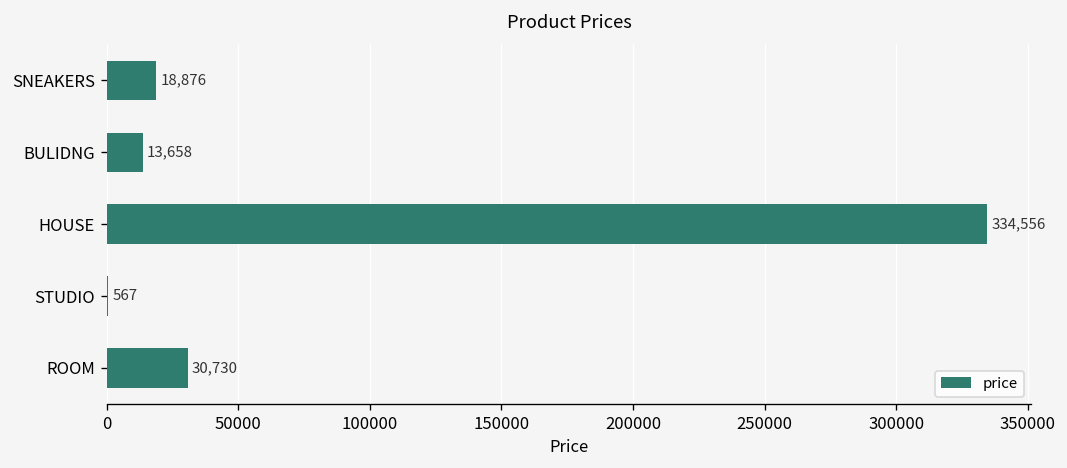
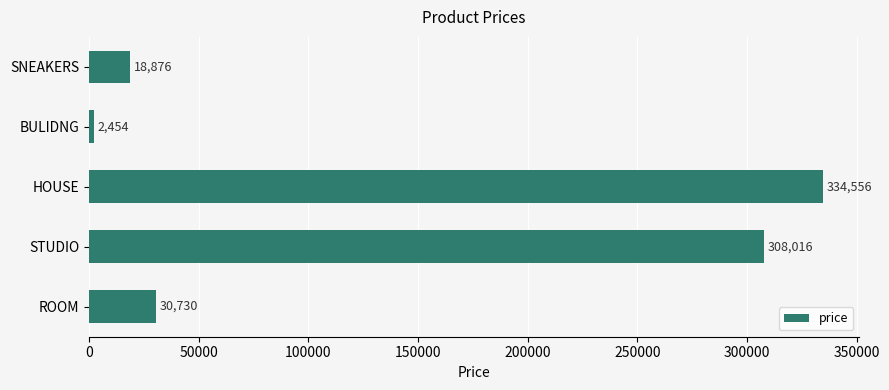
BULIDNG: 13,658 -> 2,454
STUDIO: 567 -> 308,016
